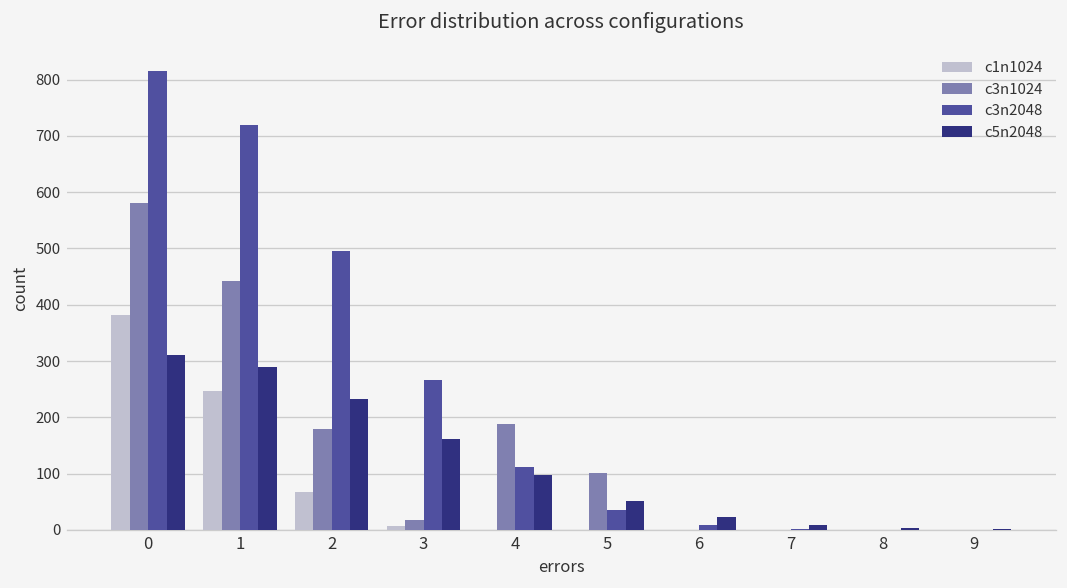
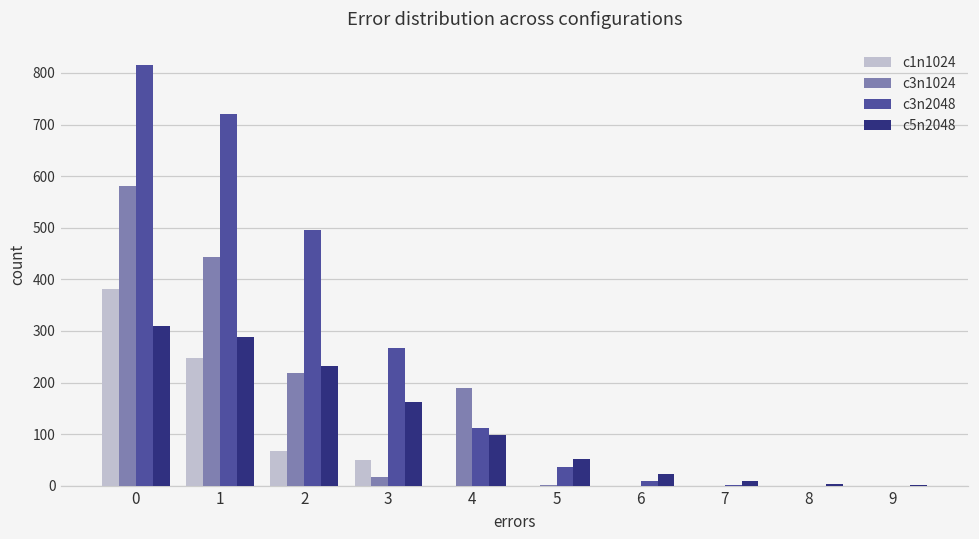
c3n1024, 2: 180 -> 220
c1n1024, 3: 10 -> 50
c3n1024, 5: 100 -> 0
